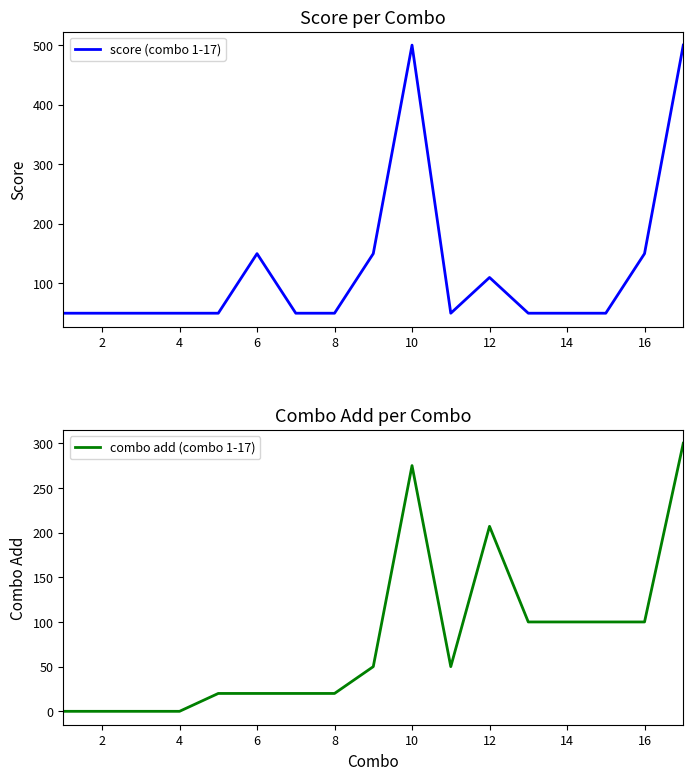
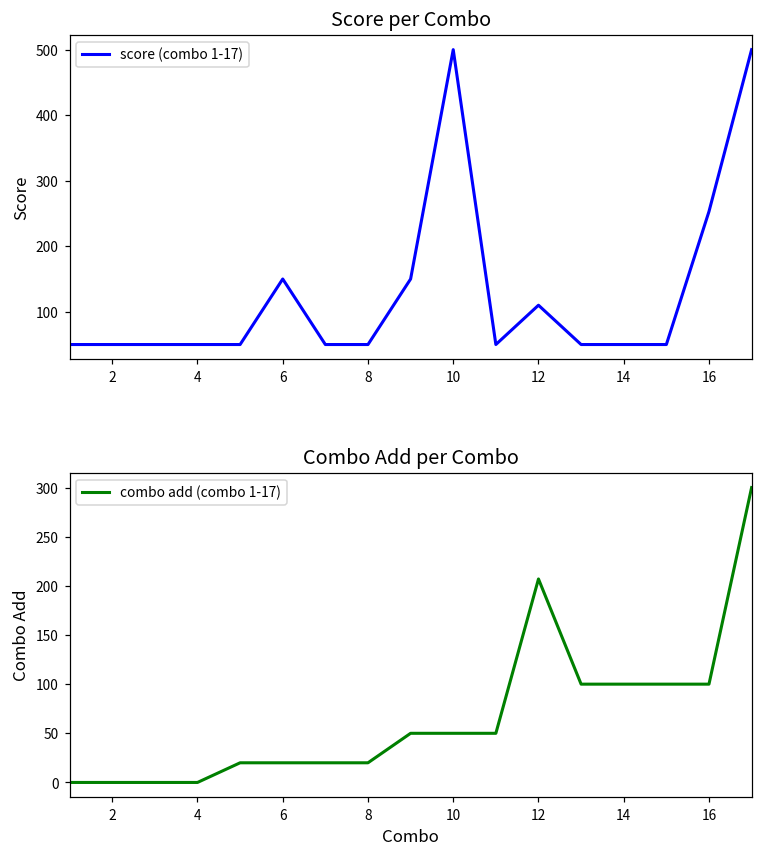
Score per Combo, 16: 150 -> 250
Combo Add per Combo, 10: 280 -> 50
